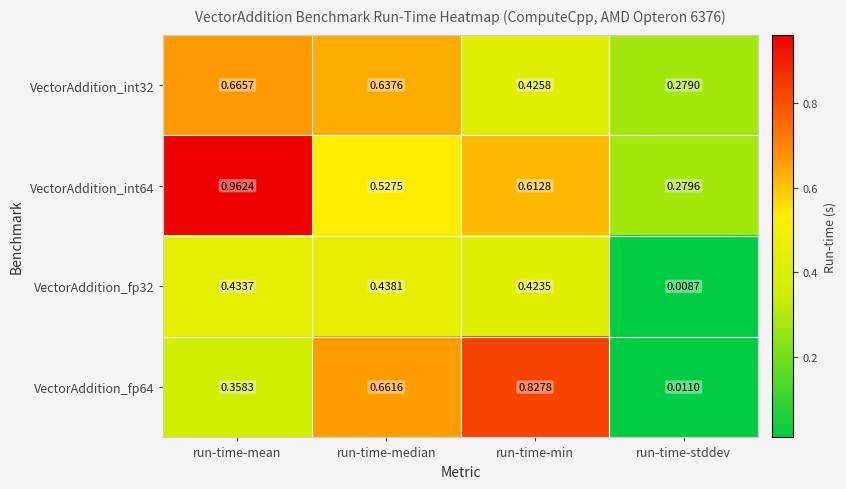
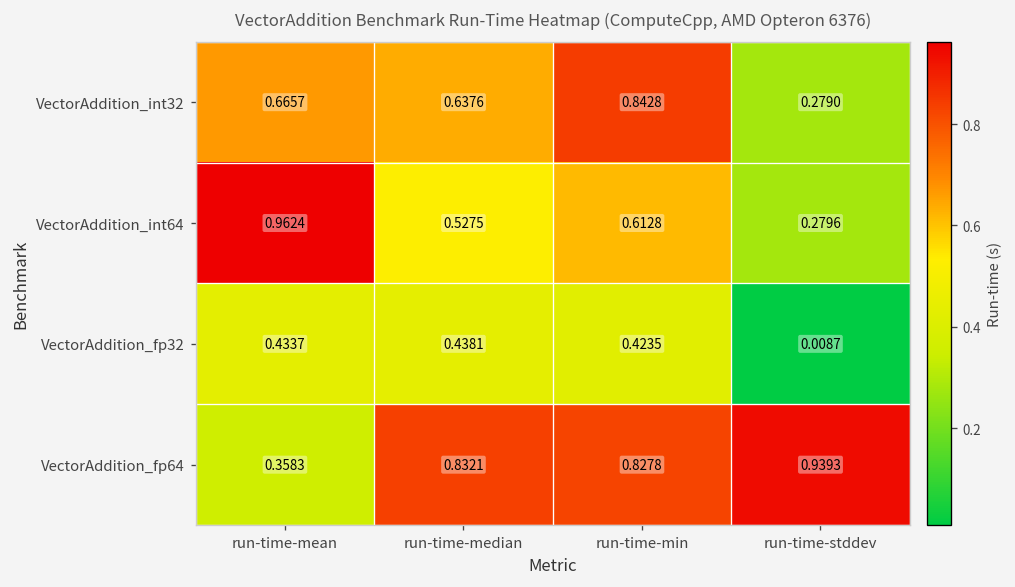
VectorAddition_int32, run-time-min: 0.4258 -> 0.8428
VectorAddition_fp64, run-time-median: 0.6616 -> 0.8321
VectorAddition_fp64, run-time-stddev: 0.0110 -> 0.9393
